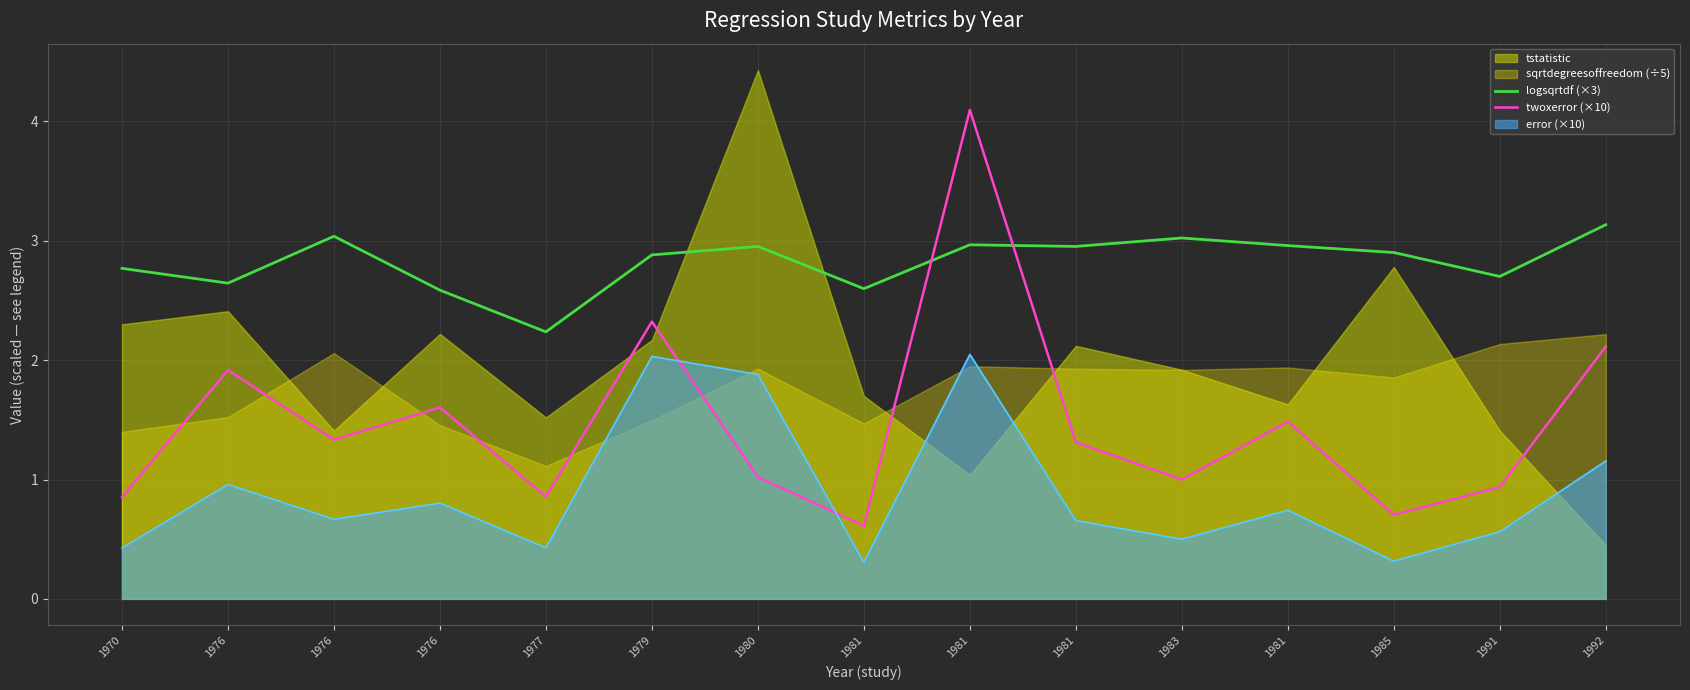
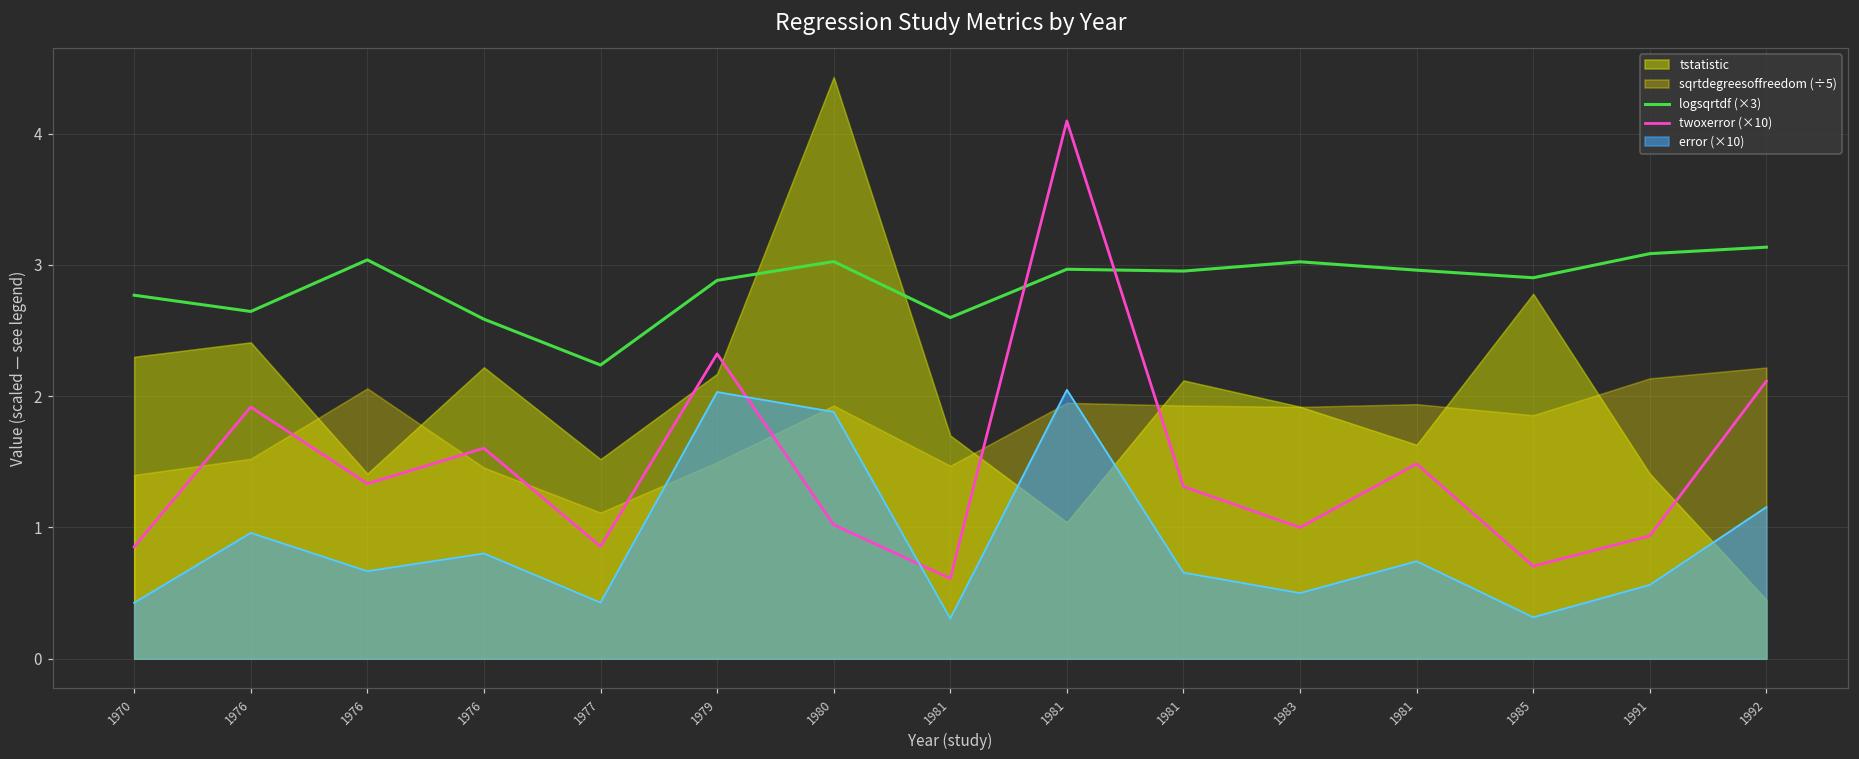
logsqrtdf (×3), 1980: 2.95 -> 3.03
logsqrtdf (×3), 1991: 2.70 -> 3.09
